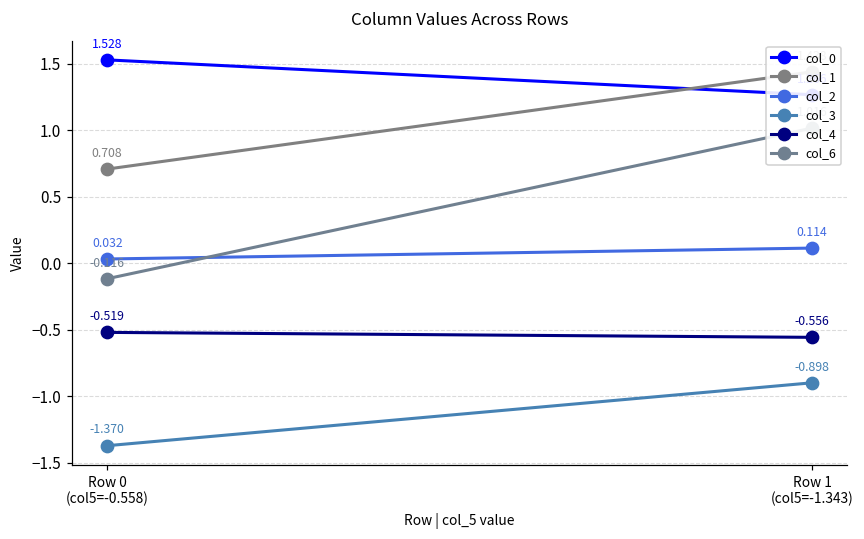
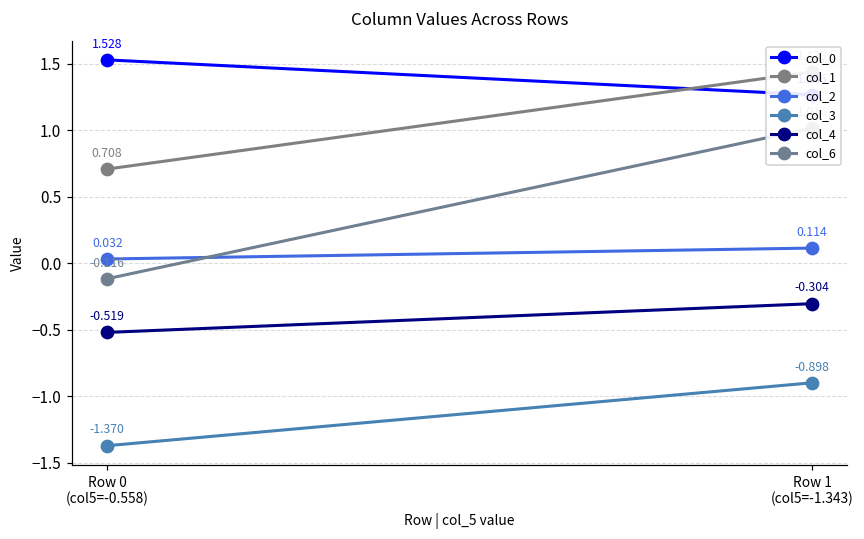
col_4, Row 1 (col5=-1.343): -0.556 -> -0.304
